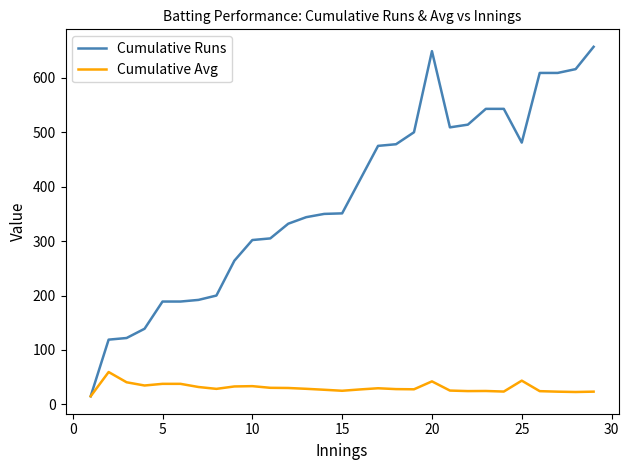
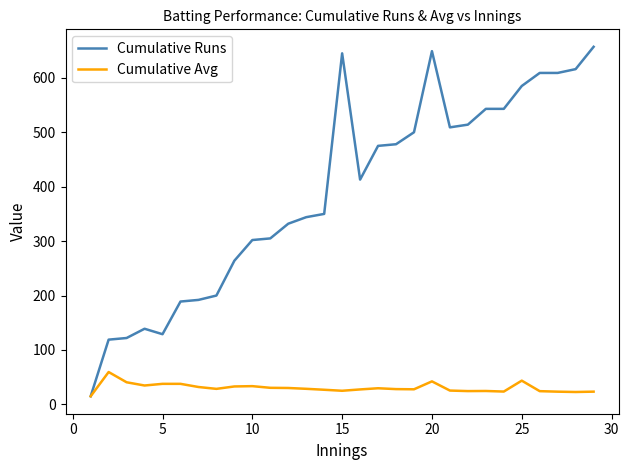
Cumulative Runs, 5: 190 -> 130
Cumulative Runs, 15: 350 -> 650
Cumulative Runs, 25: 480 -> 590
